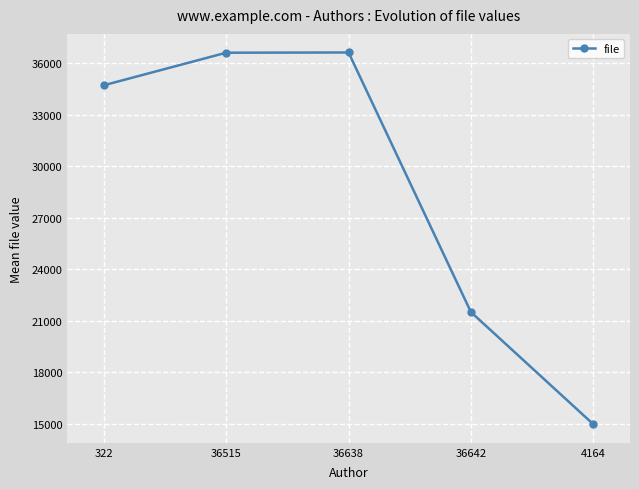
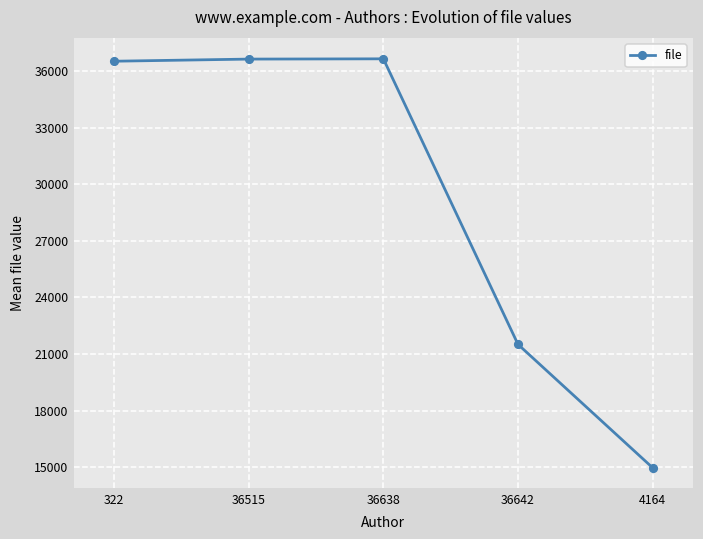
322: 34700 -> 36500
